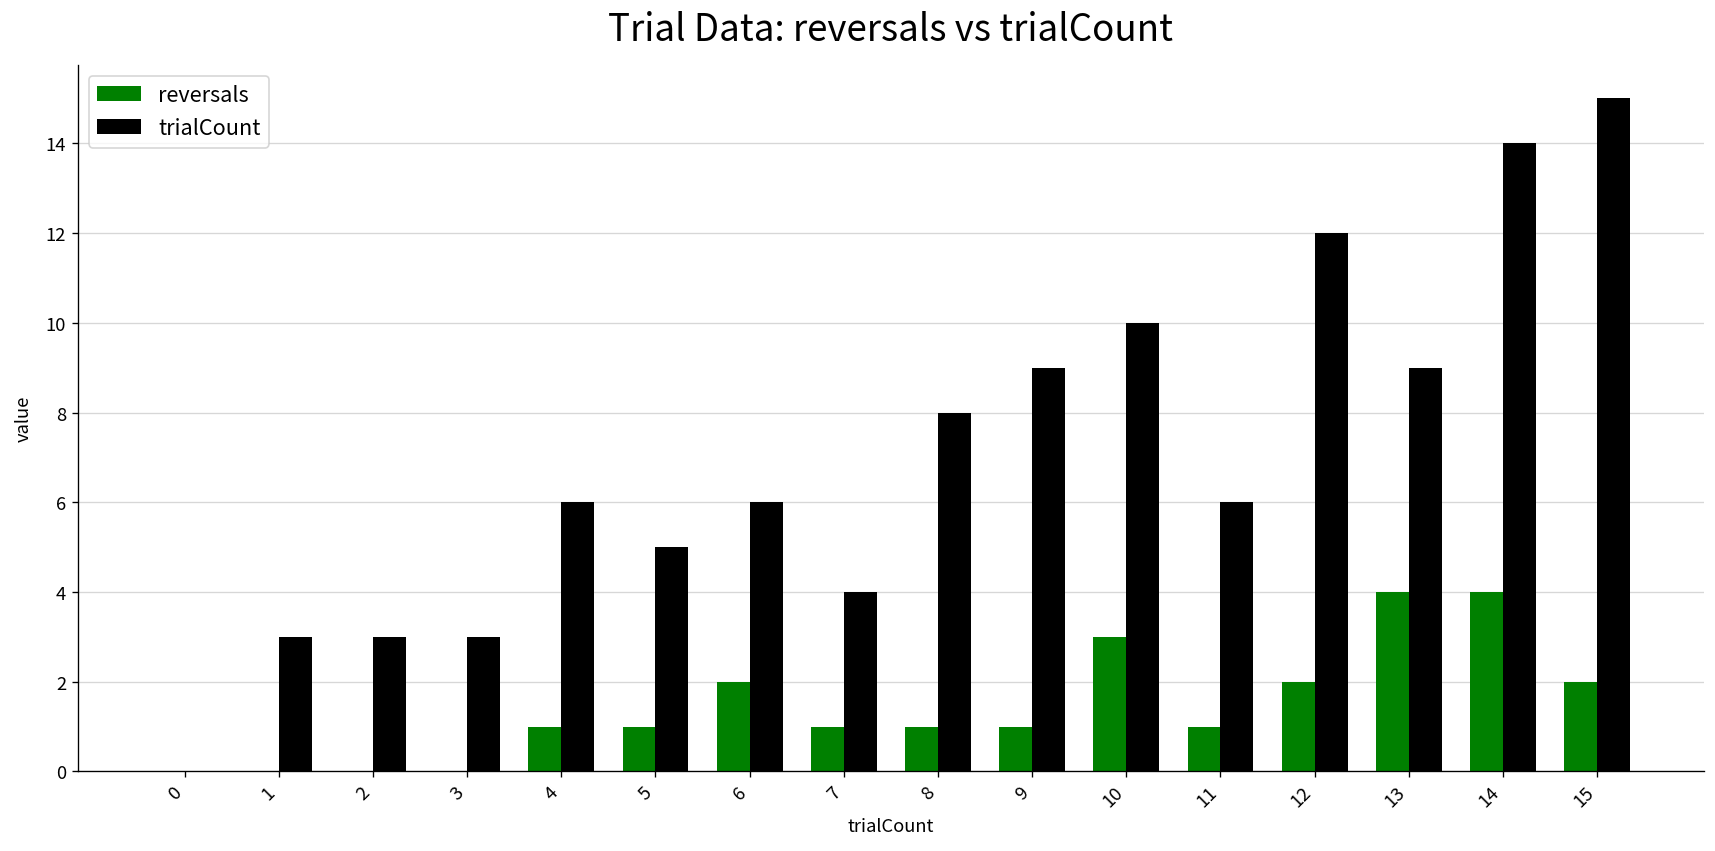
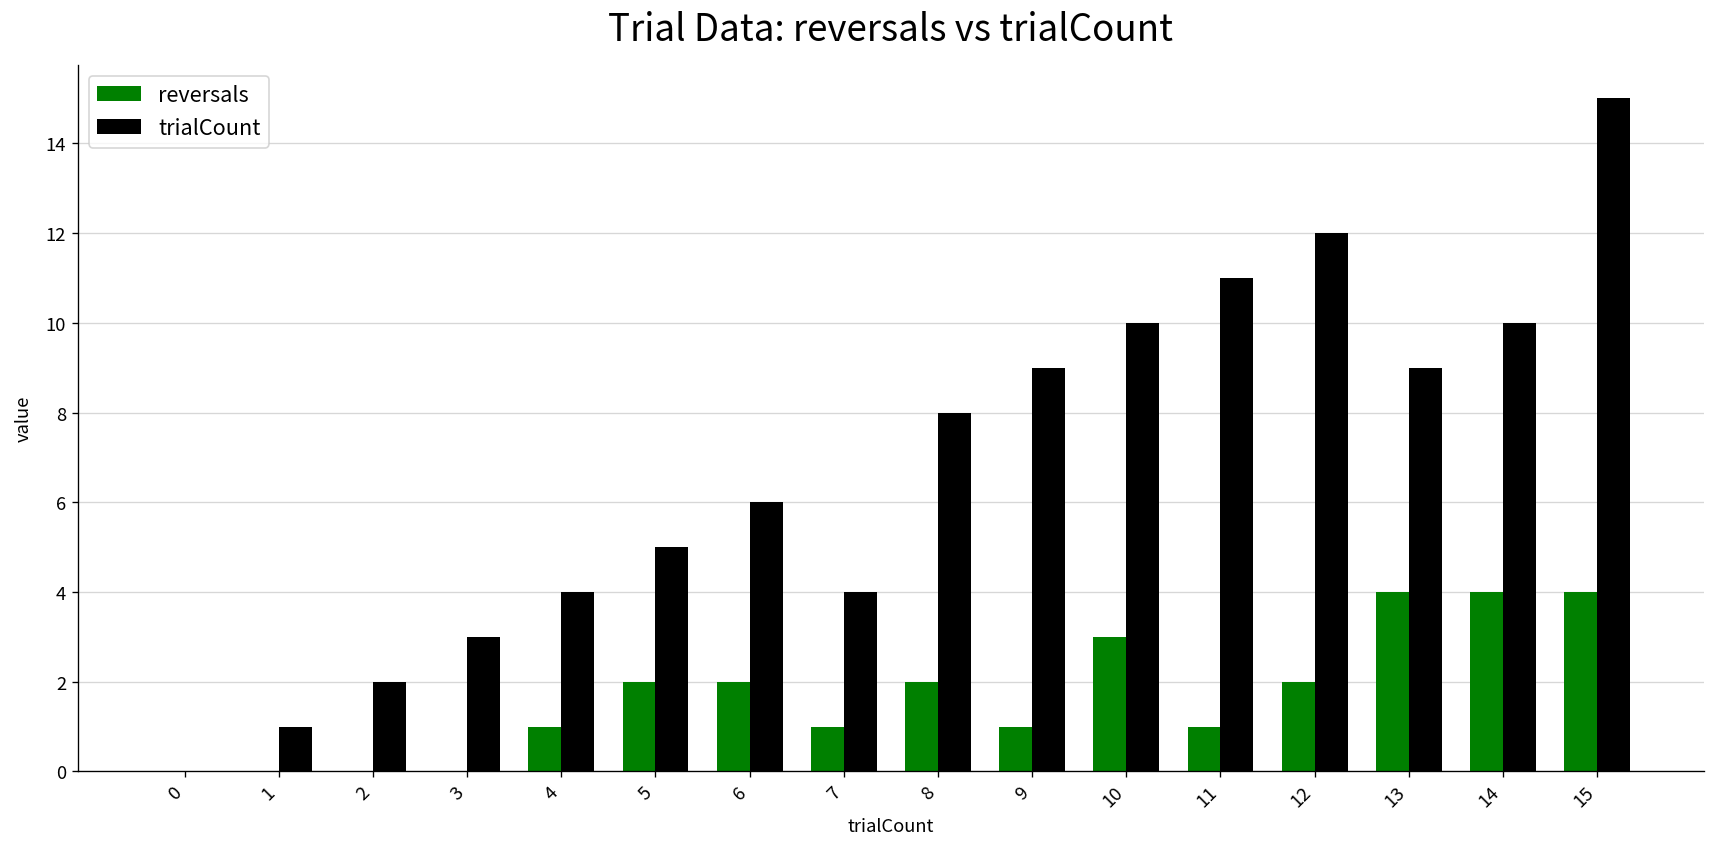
trialCount, 1: 3 -> 1
trialCount, 2: 3 -> 2
trialCount, 4: 6 -> 4
reversals, 5: 1 -> 2
reversals, 8: 1 -> 2
trialCount, 11: 6 -> 11
trialCount, 14: 14 -> 10
reversals, 15: 2 -> 4
